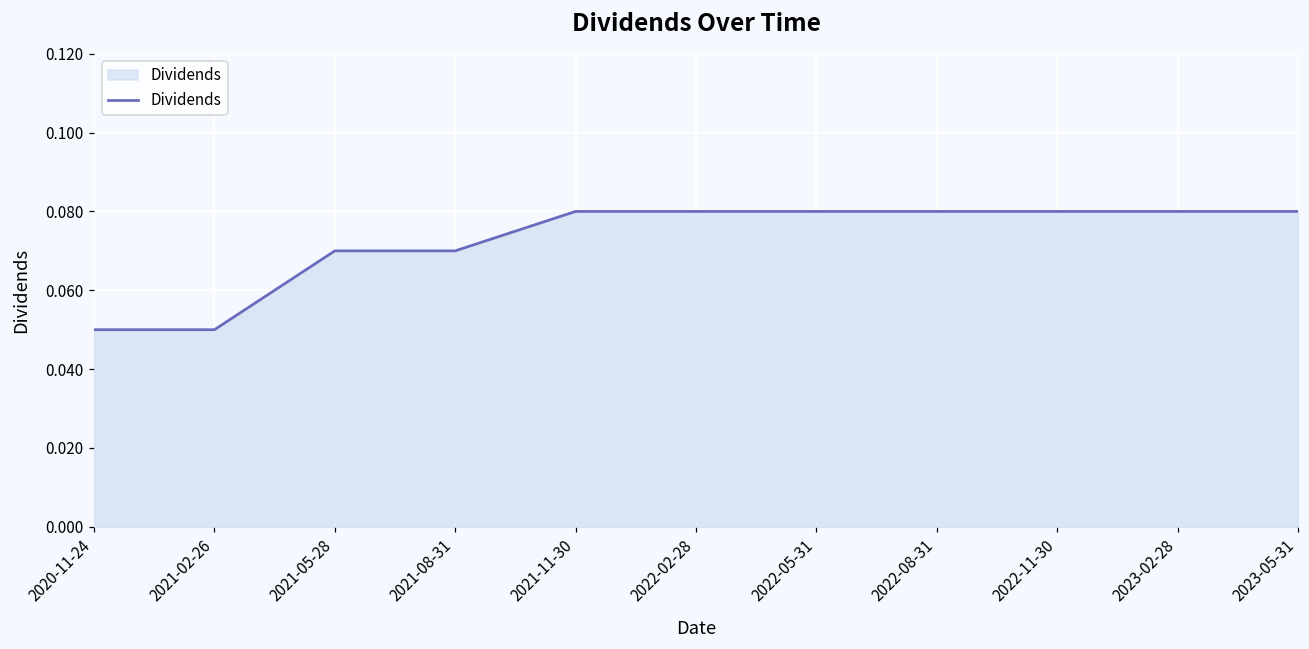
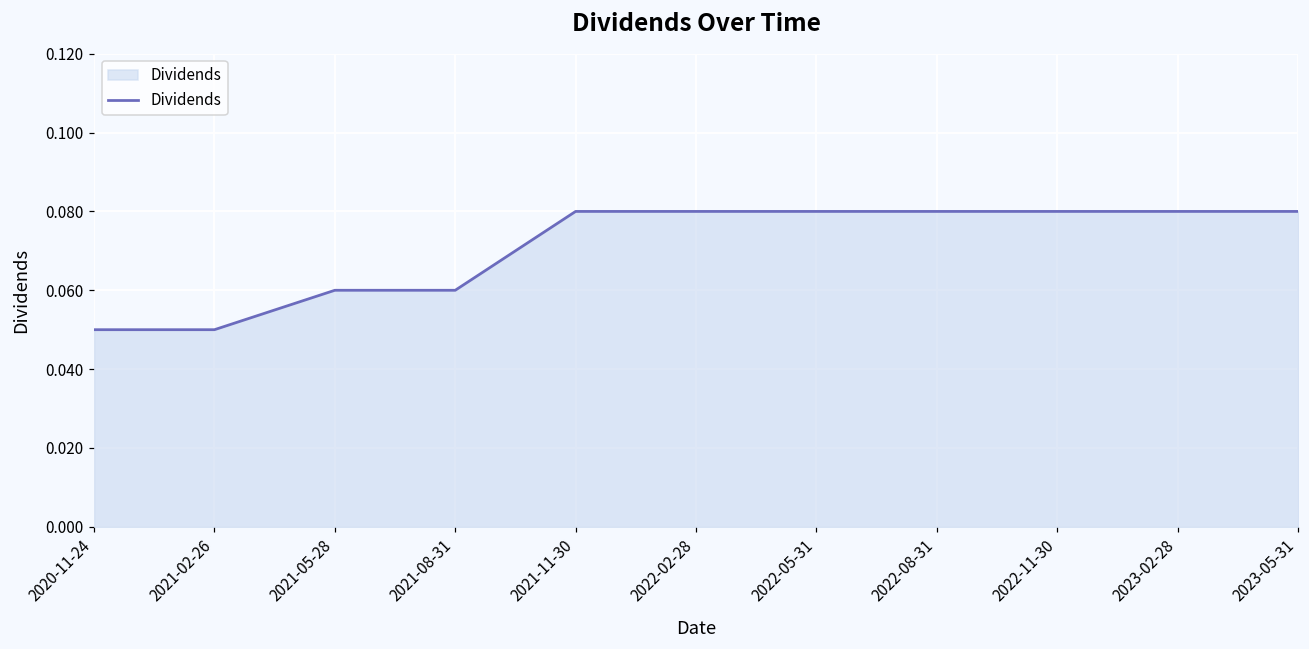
2021-05-28: 0.07 -> 0.06
2021-08-31: 0.07 -> 0.06
